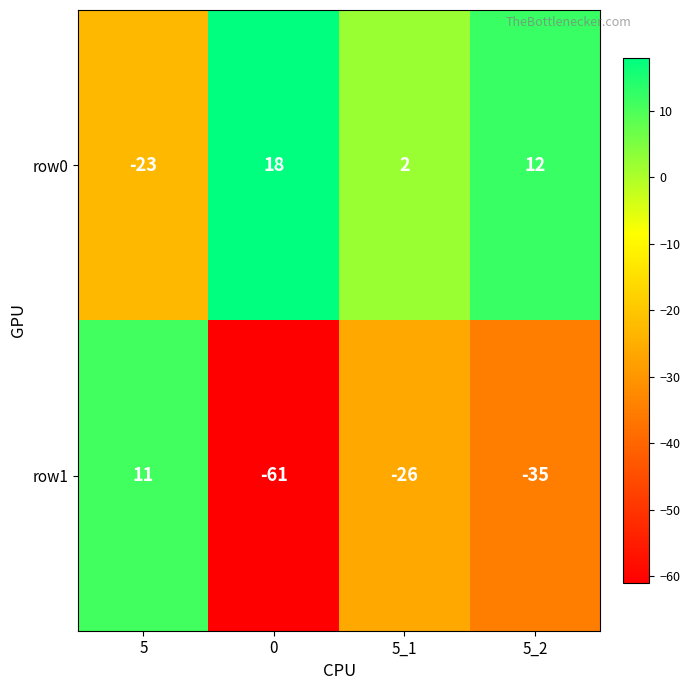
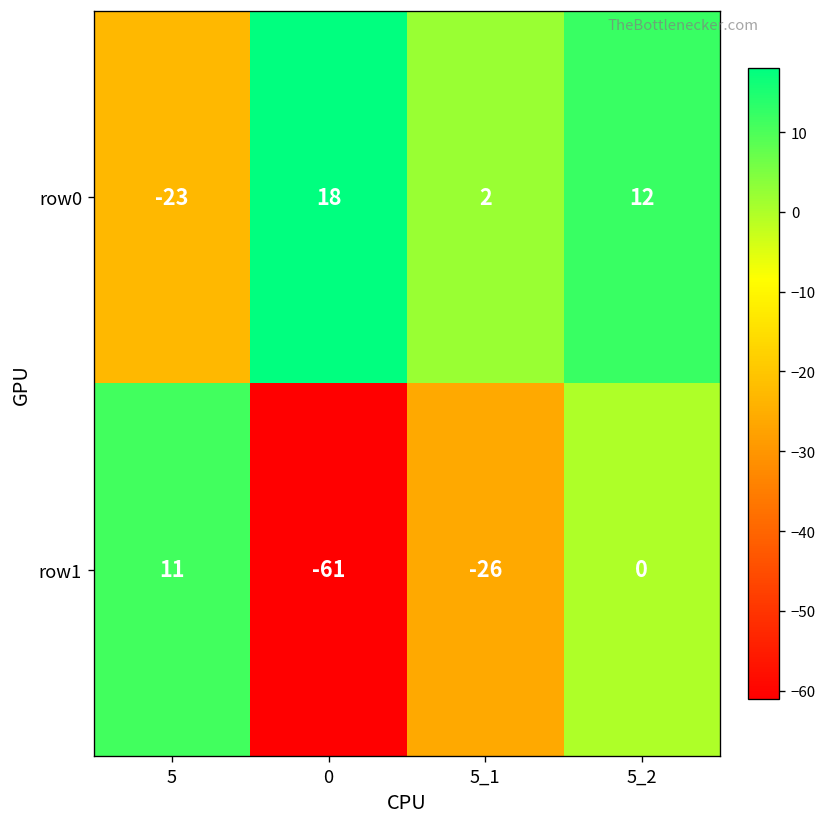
row1, 5_2: -35 -> 0
